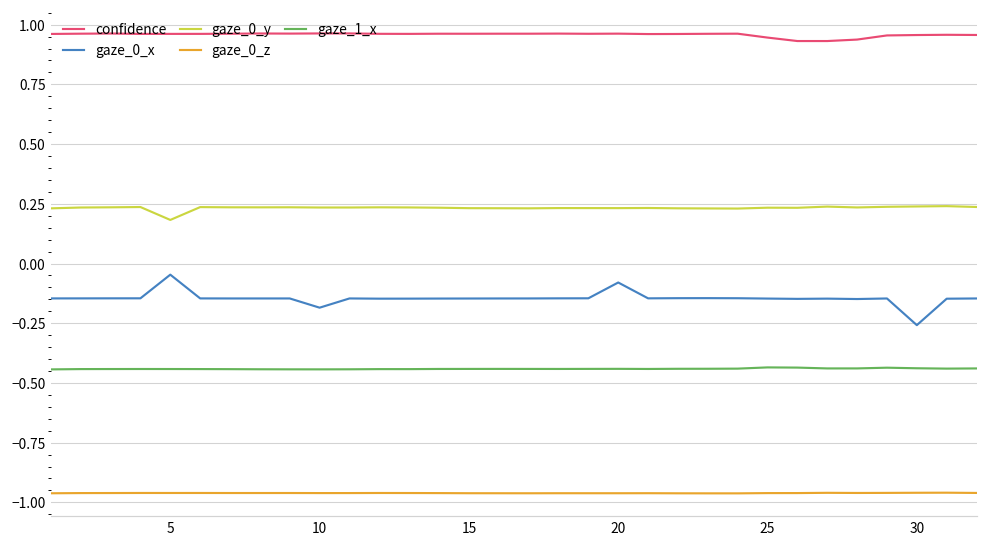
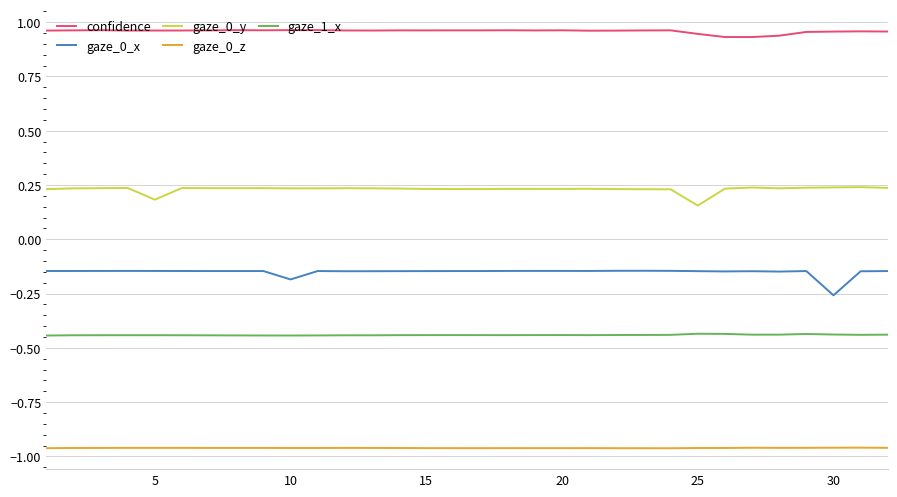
gaze_0_x, 5: -0.05 -> -0.15
gaze_0_x, 20: -0.08 -> -0.15
gaze_0_y, 25: 0.23 -> 0.16
